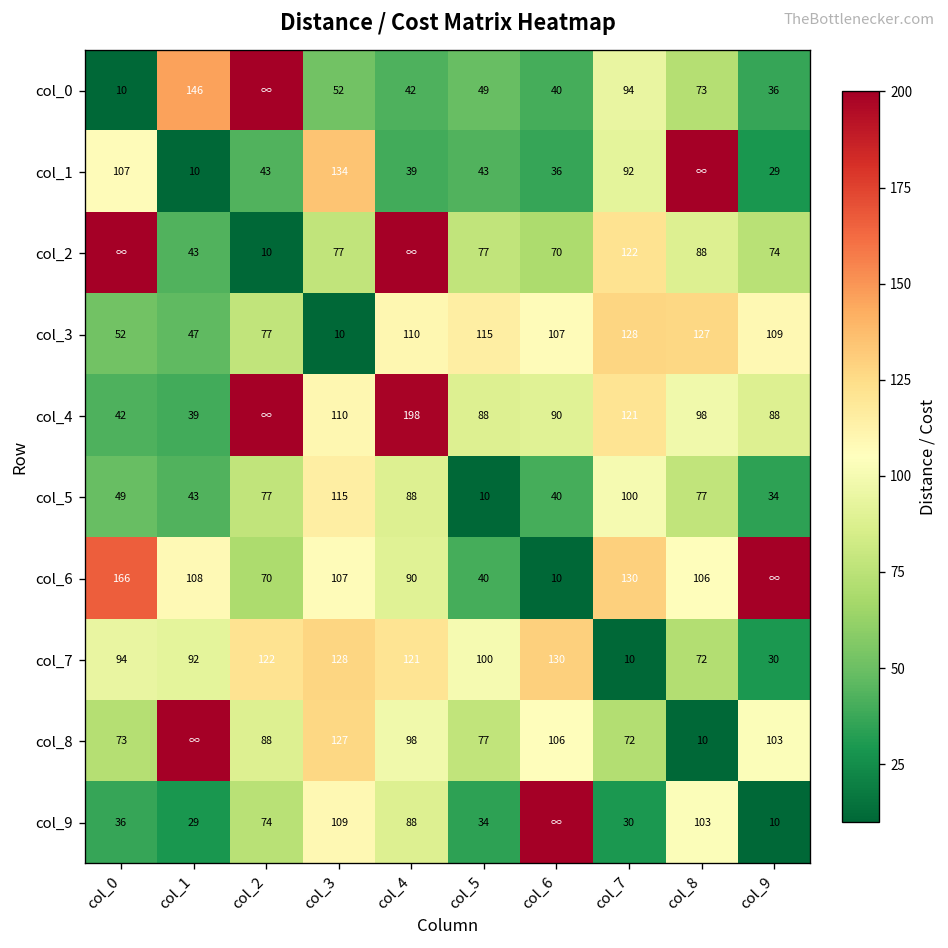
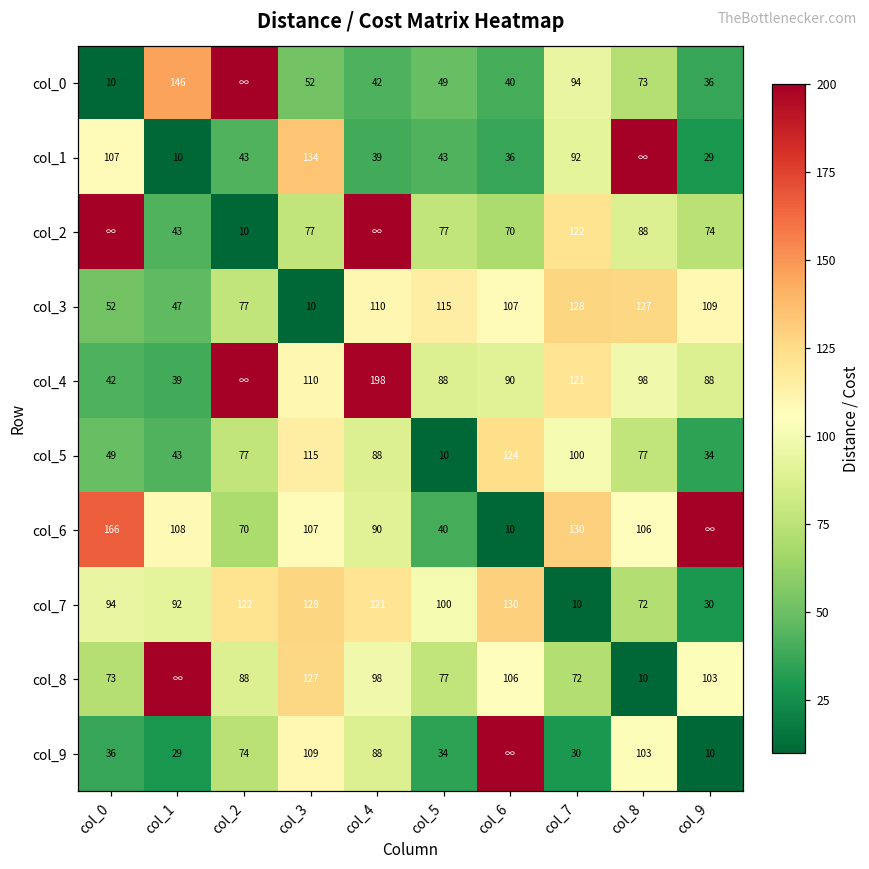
col_5, col_6: 40 -> 124
